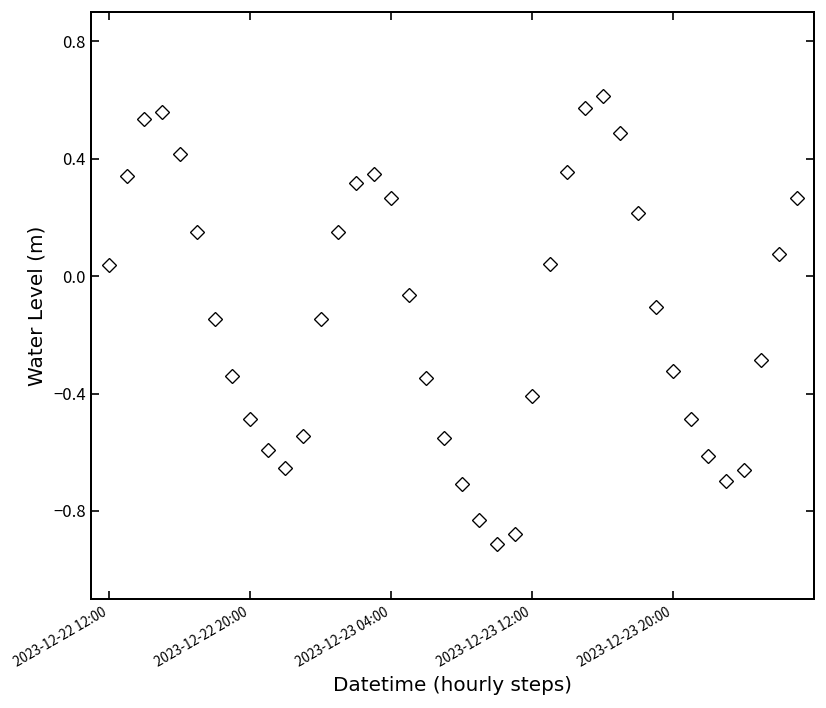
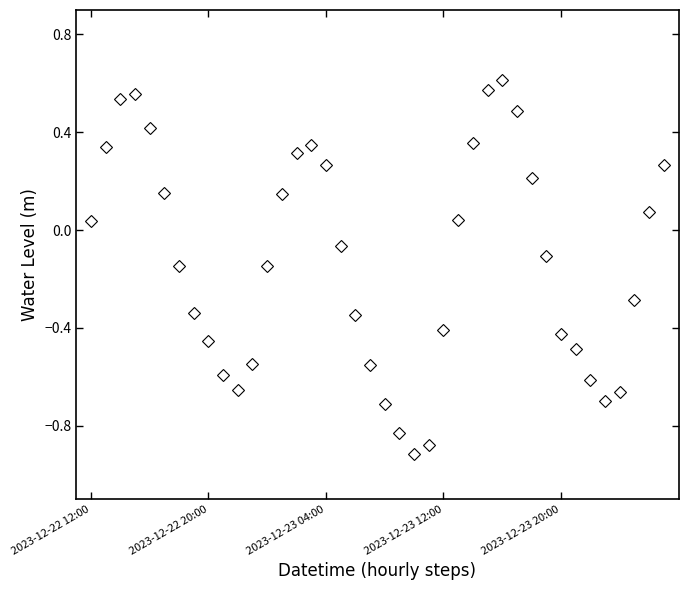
2023-12-22 20:00: -0.49 -> -0.45
2023-12-23 20:00: -0.32 -> -0.42
